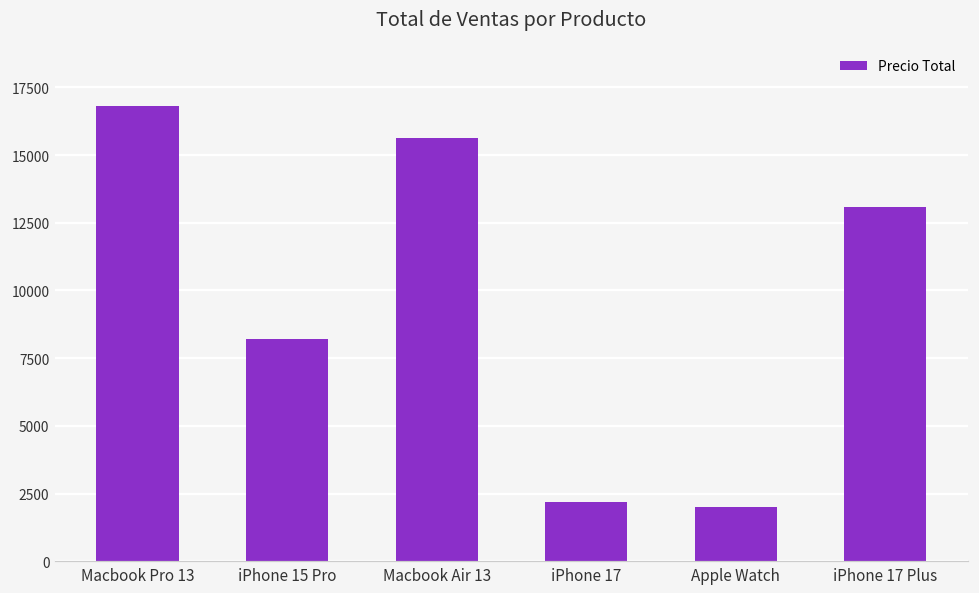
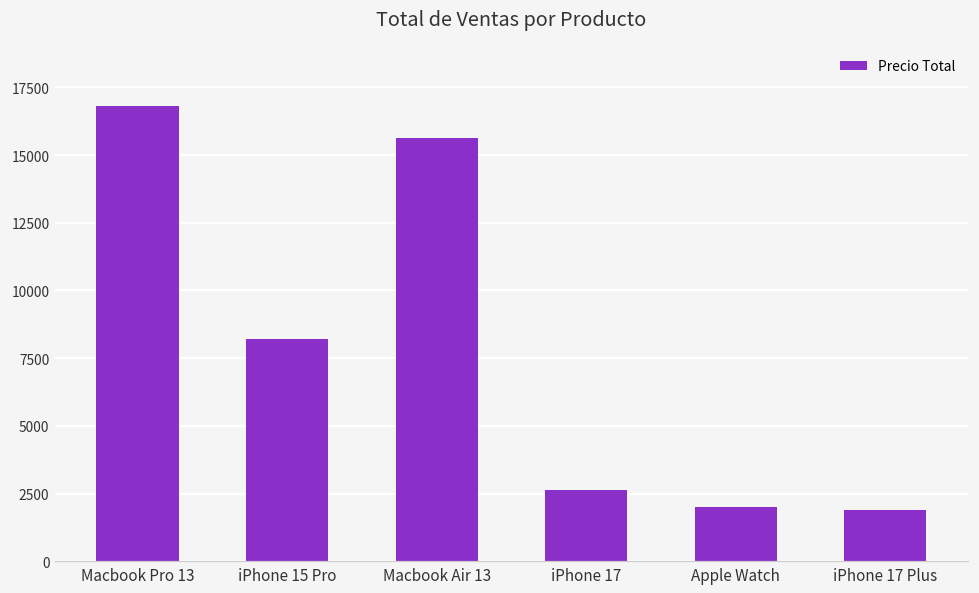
iPhone 17: 2200 -> 2600
iPhone 17 Plus: 13100 -> 1900
